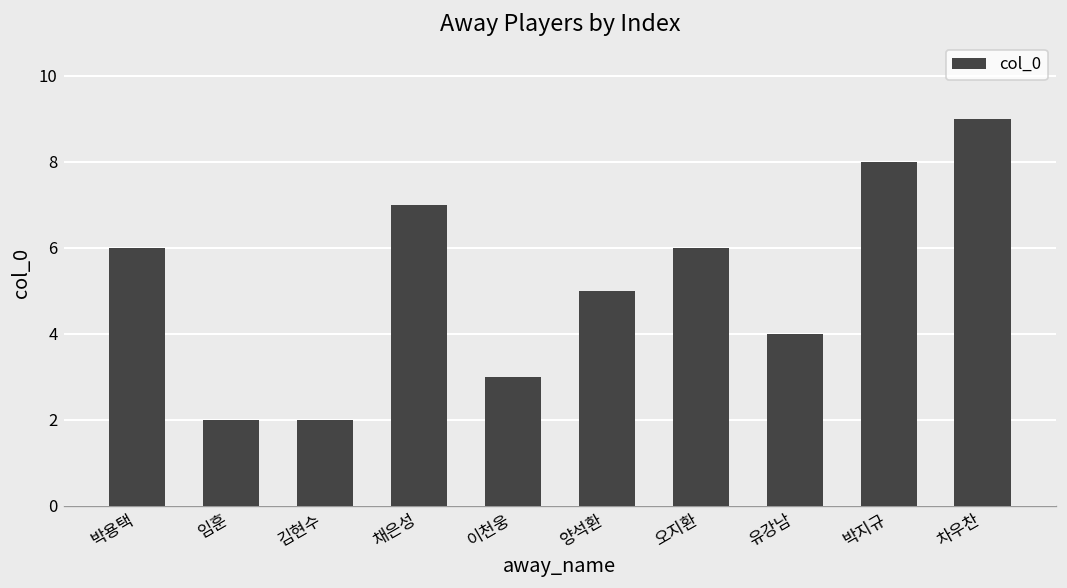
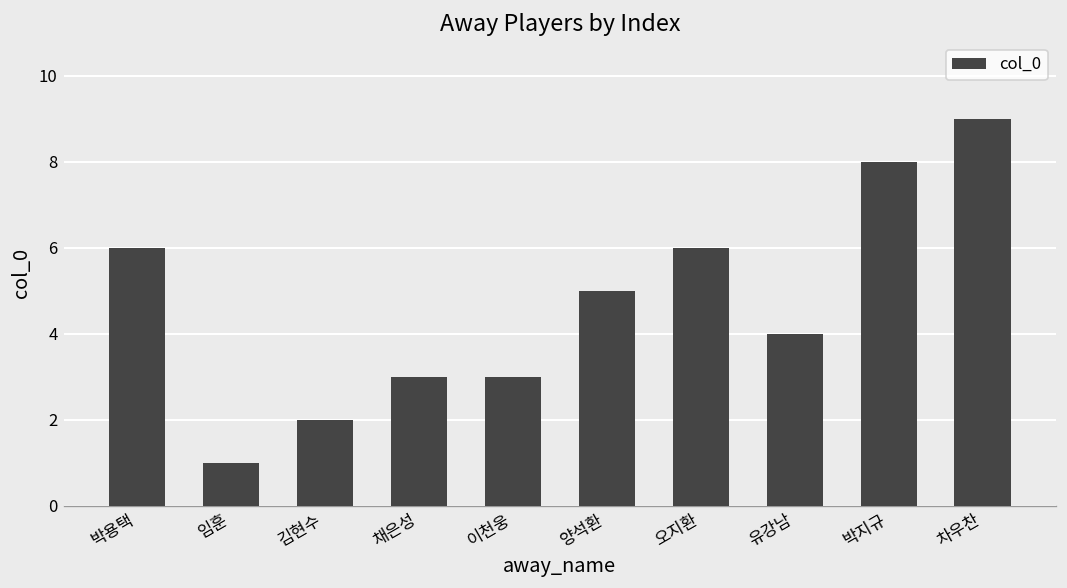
임훈: 2 -> 1
채은성: 7 -> 3
